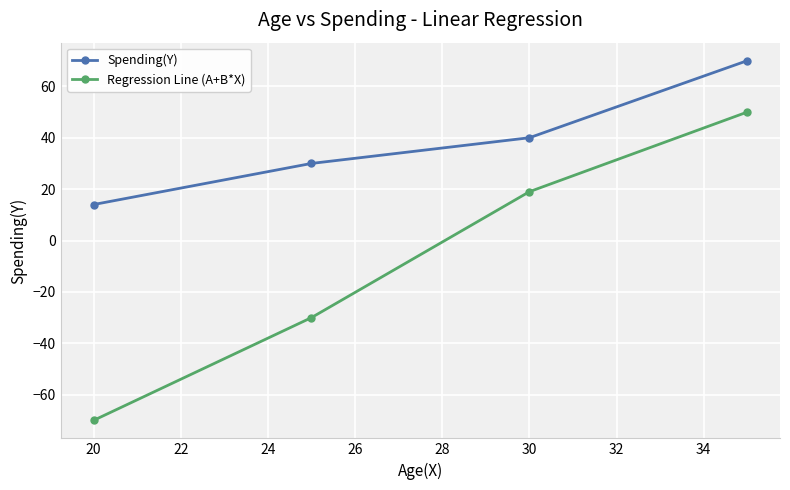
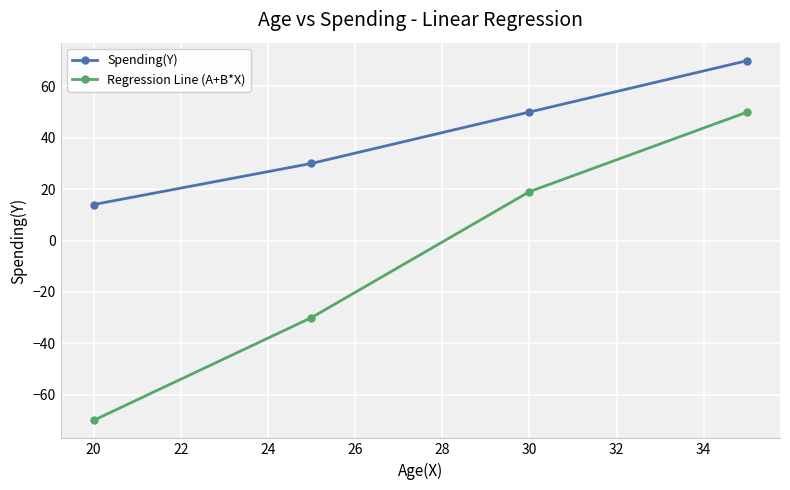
Spending(Y), 30: 40 -> 50
